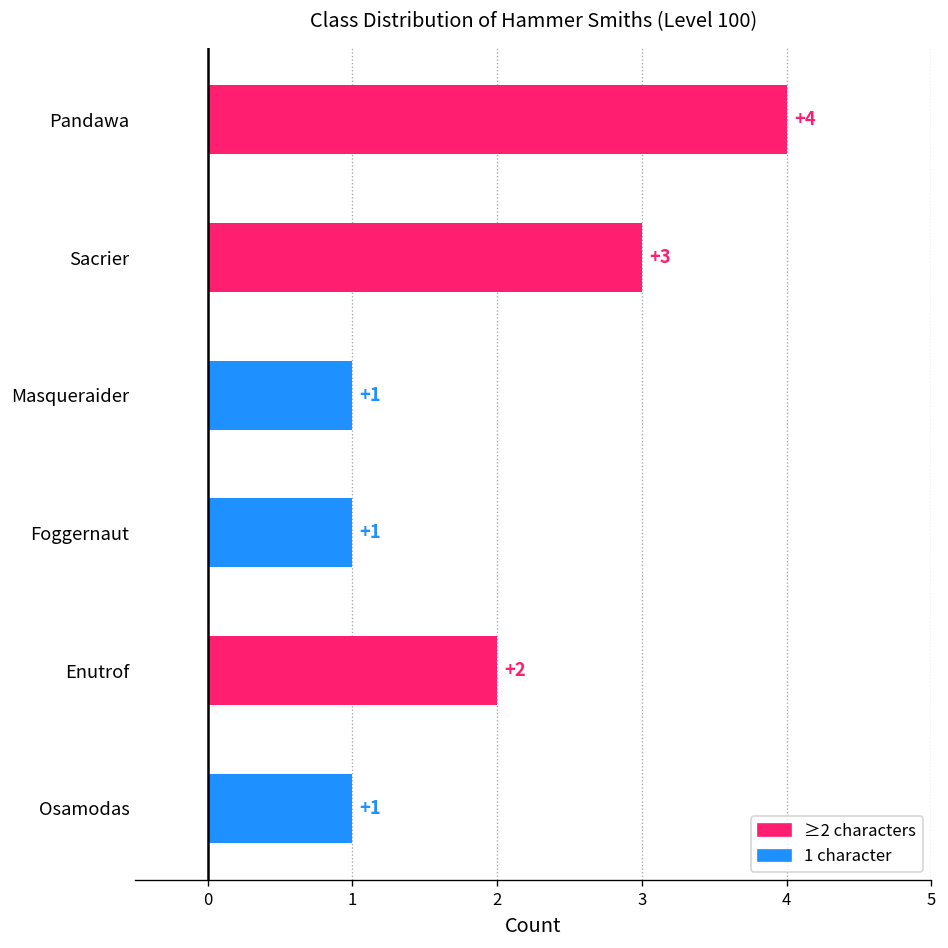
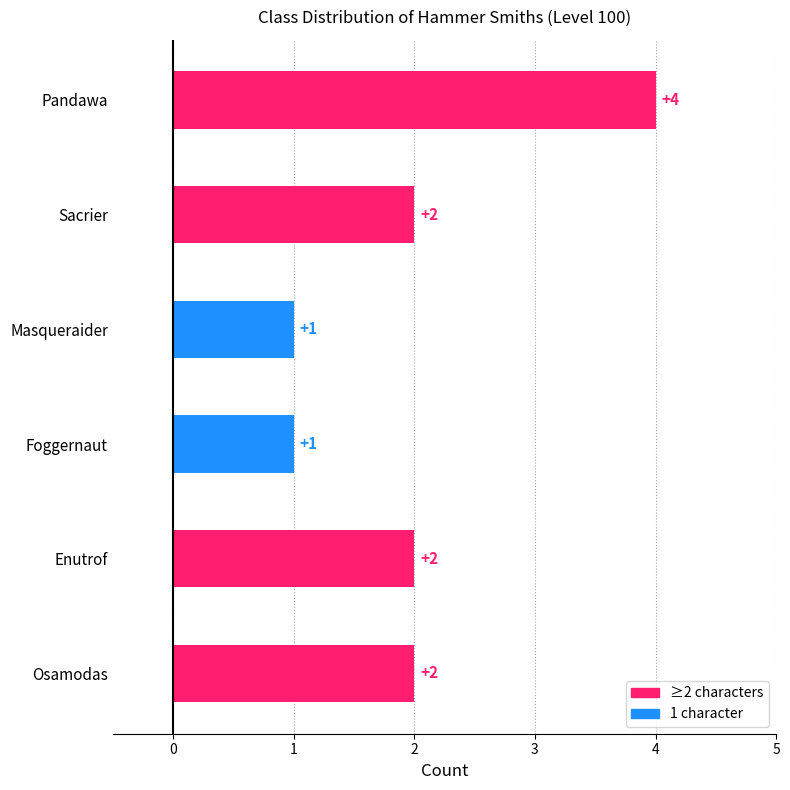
Sacrier: +3 -> +2
Osamodas: +1 -> +2
